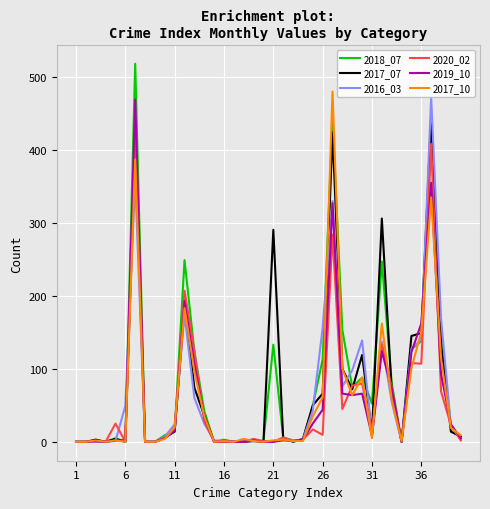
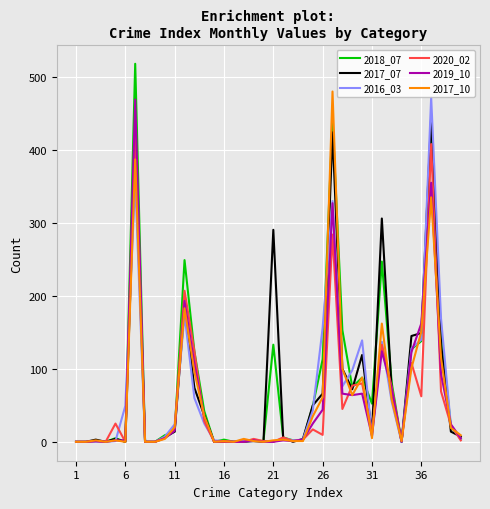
2020_02, 36: 110 -> 60
